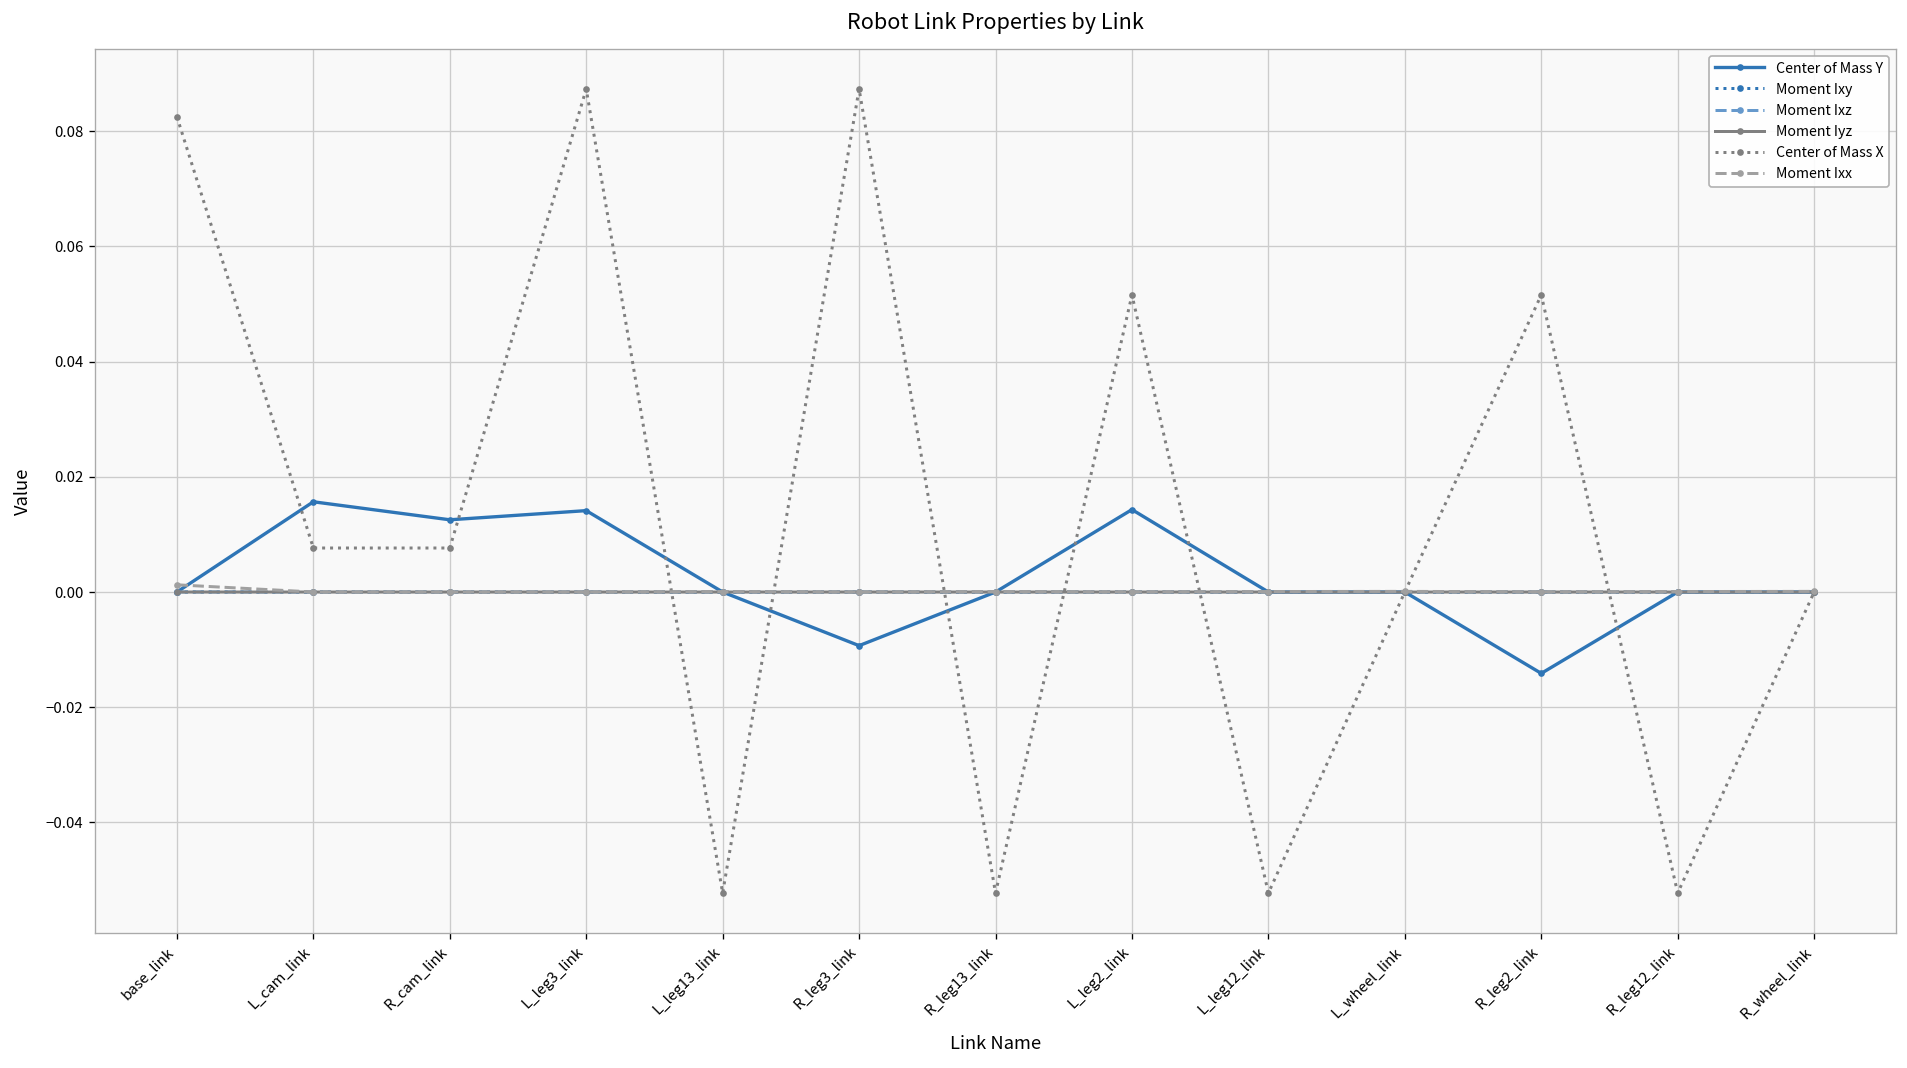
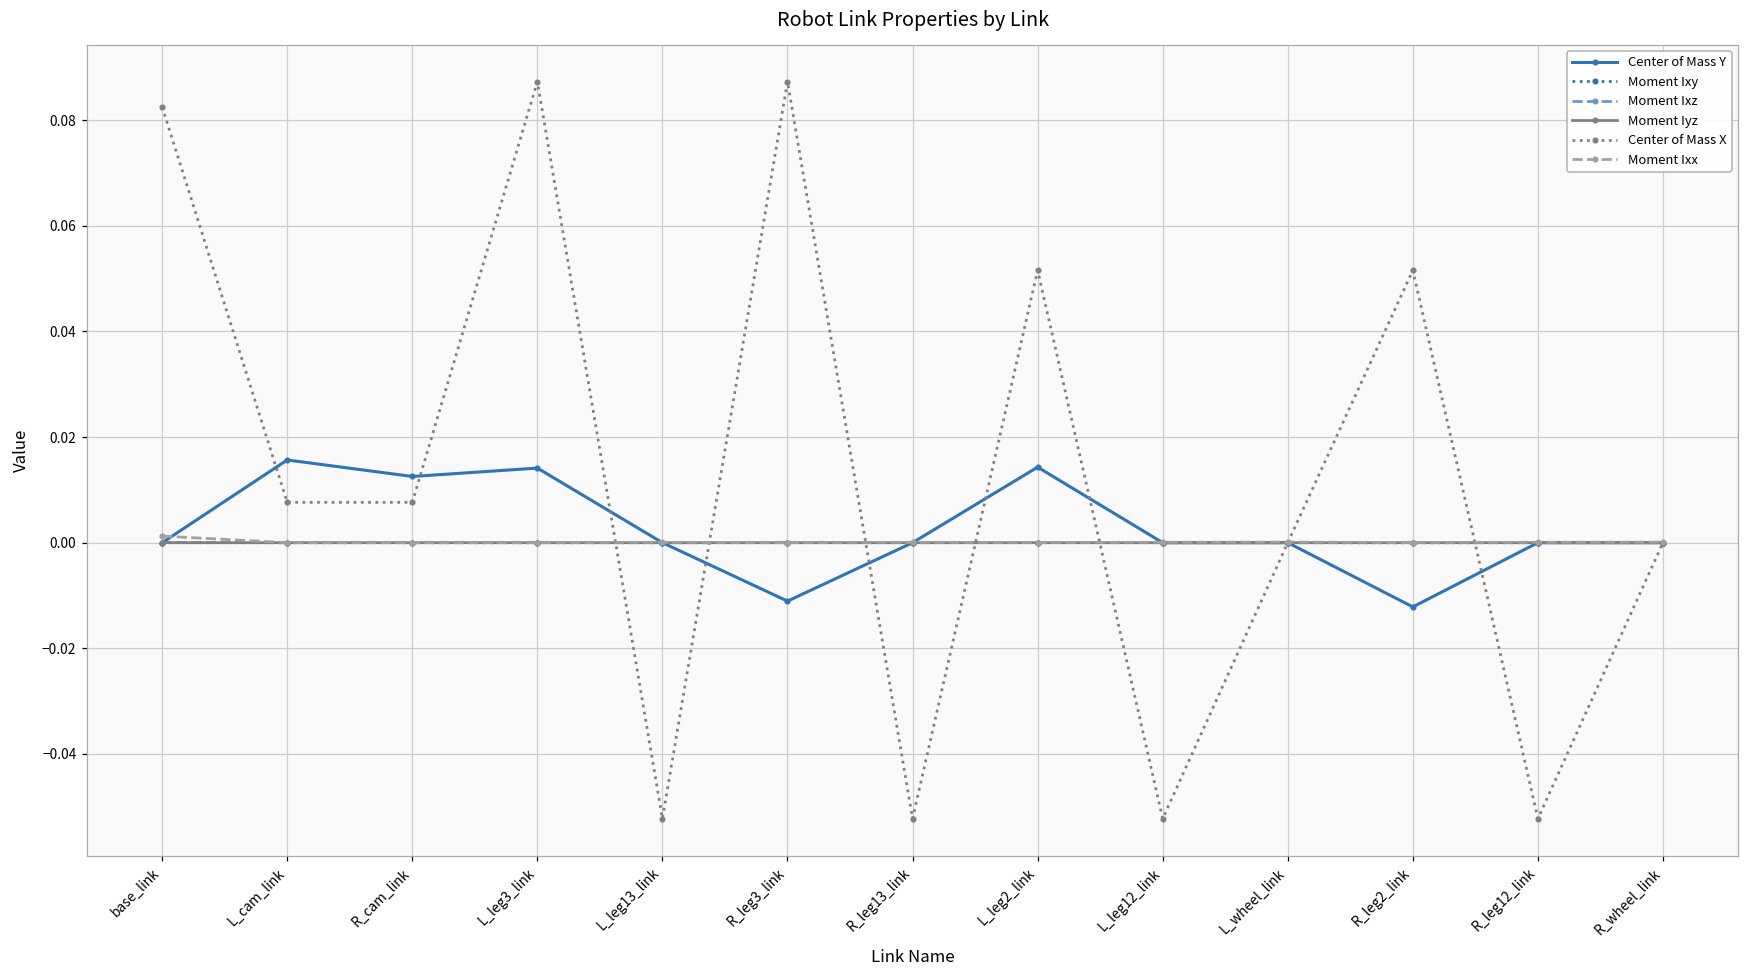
Center of Mass Y, R_leg3_link: -0.009 -> -0.011
Center of Mass Y, R_leg2_link: -0.014 -> -0.012
